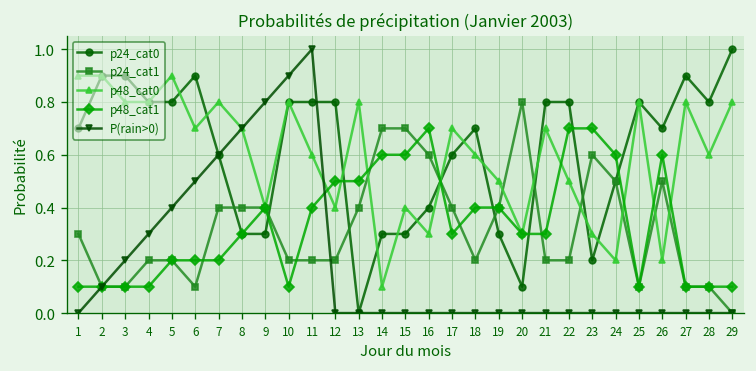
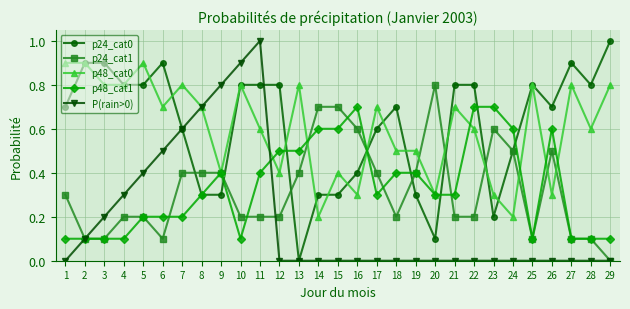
p48_cat0, 14: 0.1 -> 0.2
p48_cat0, 18: 0.6 -> 0.5
p48_cat0, 22: 0.5 -> 0.6
p48_cat0, 26: 0.2 -> 0.3
